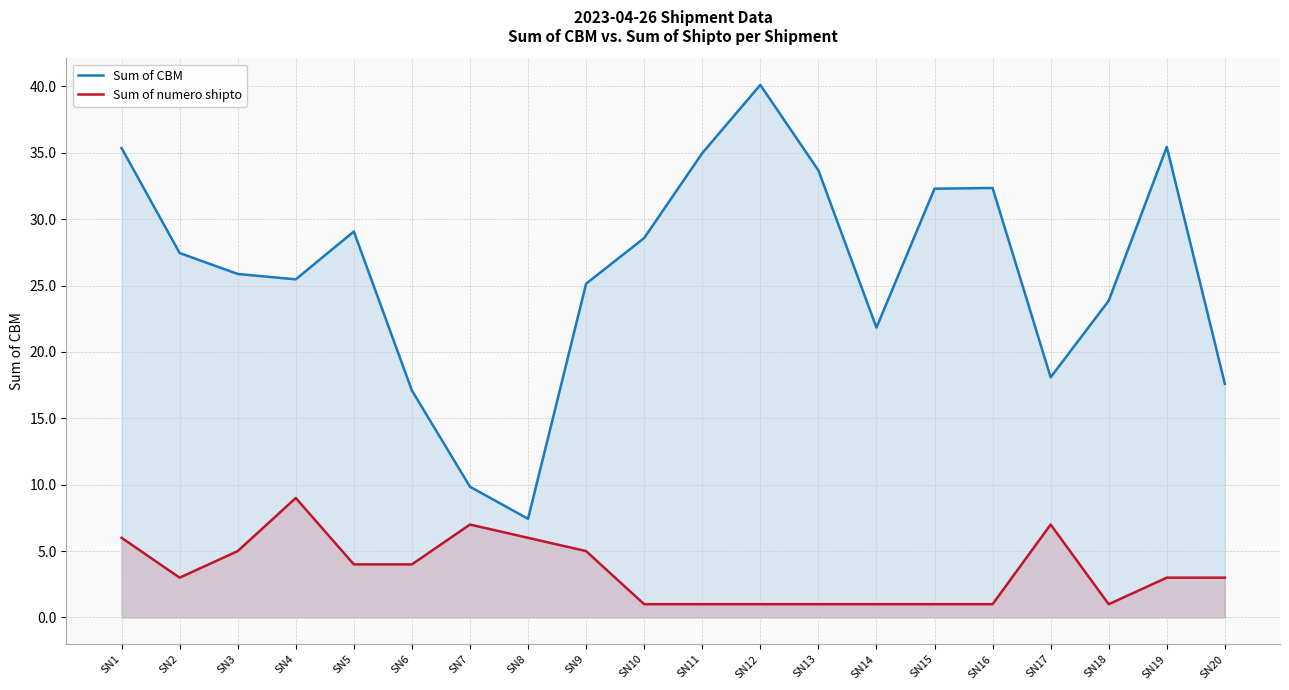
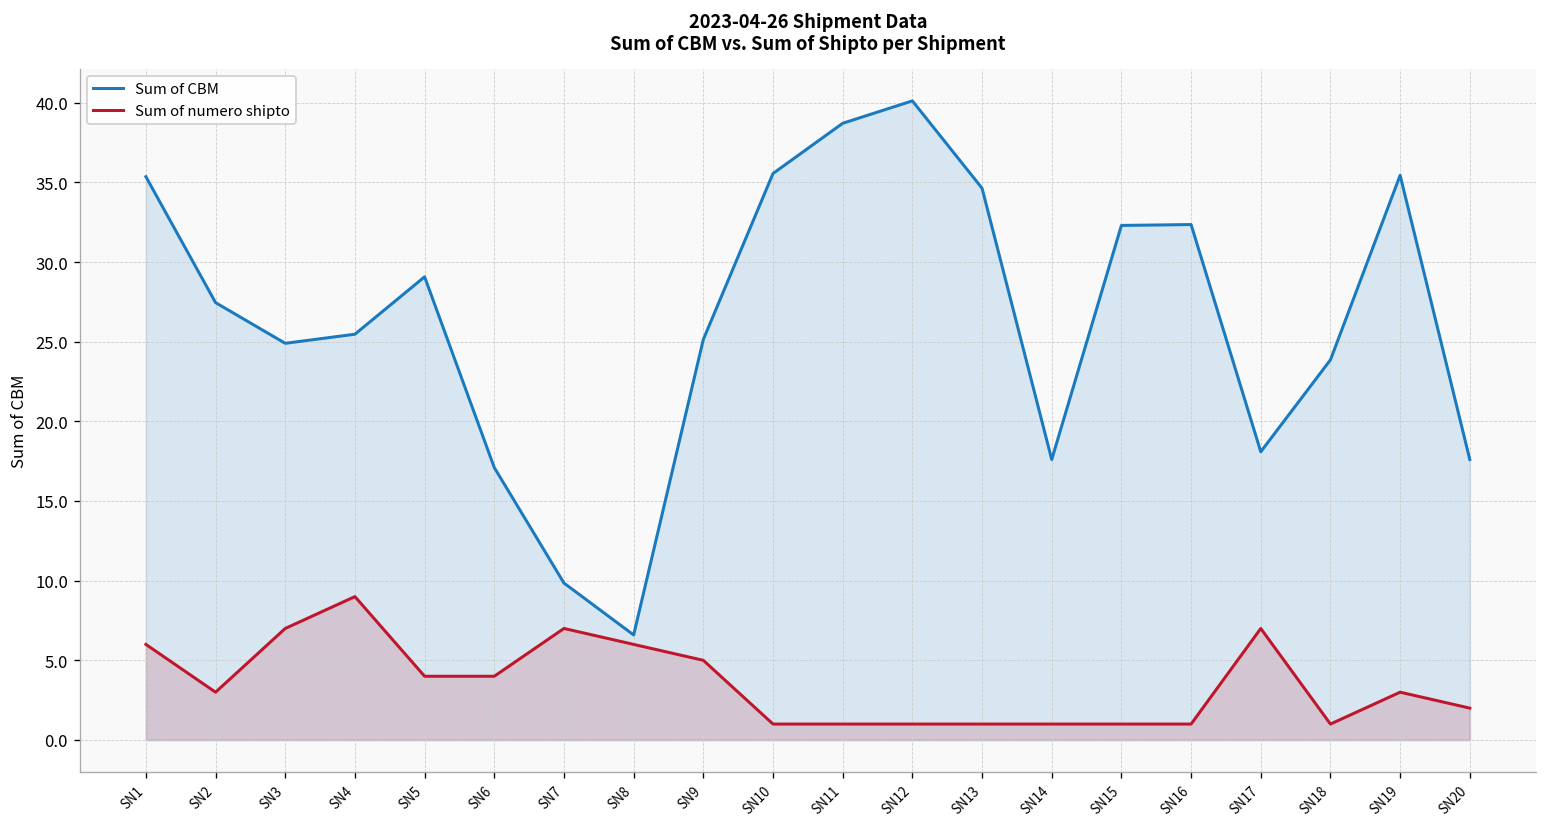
Sum of CBM, SN3: 25.9 -> 24.9
Sum of numero shipto, SN3: 5 -> 7
Sum of CBM, SN8: 7.4 -> 6.6
Sum of CBM, SN10: 28.6 -> 35.6
Sum of CBM, SN11: 35.0 -> 38.7
Sum of CBM, SN13: 33.7 -> 34.6
Sum of CBM, SN14: 21.8 -> 17.6
Sum of numero shipto, SN20: 3 -> 2
